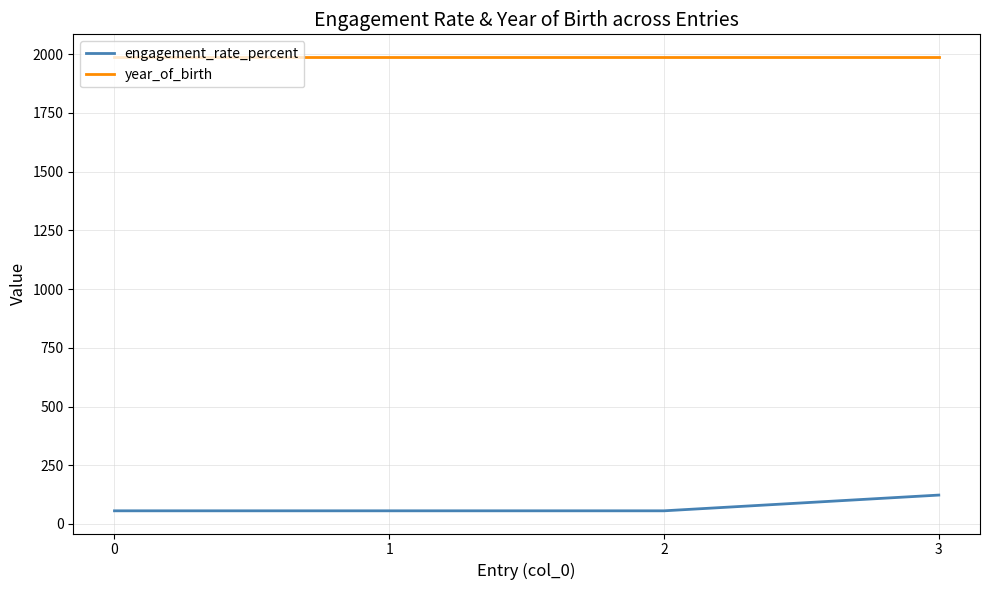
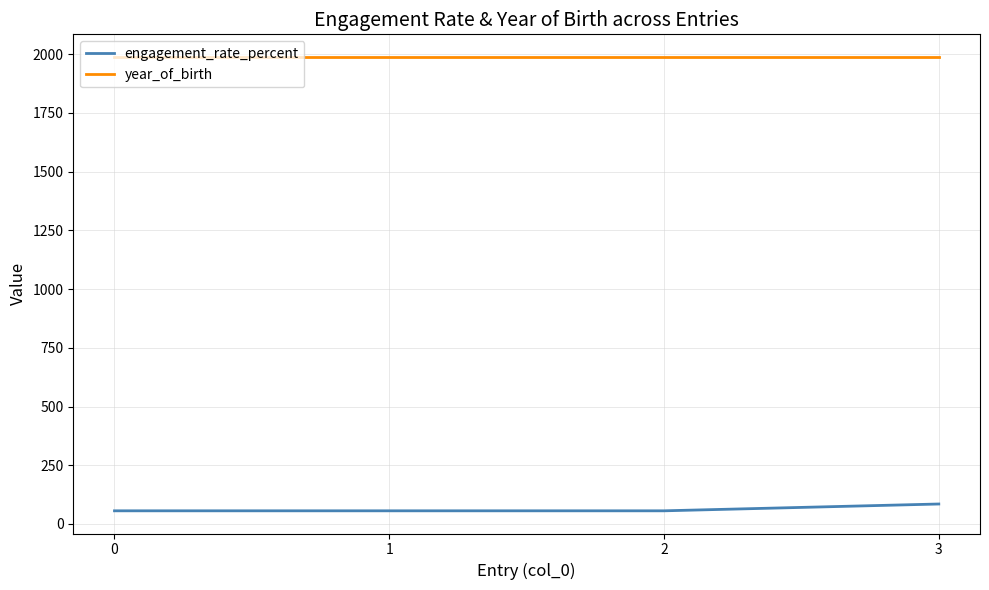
engagement_rate_percent, 3: 120 -> 90
